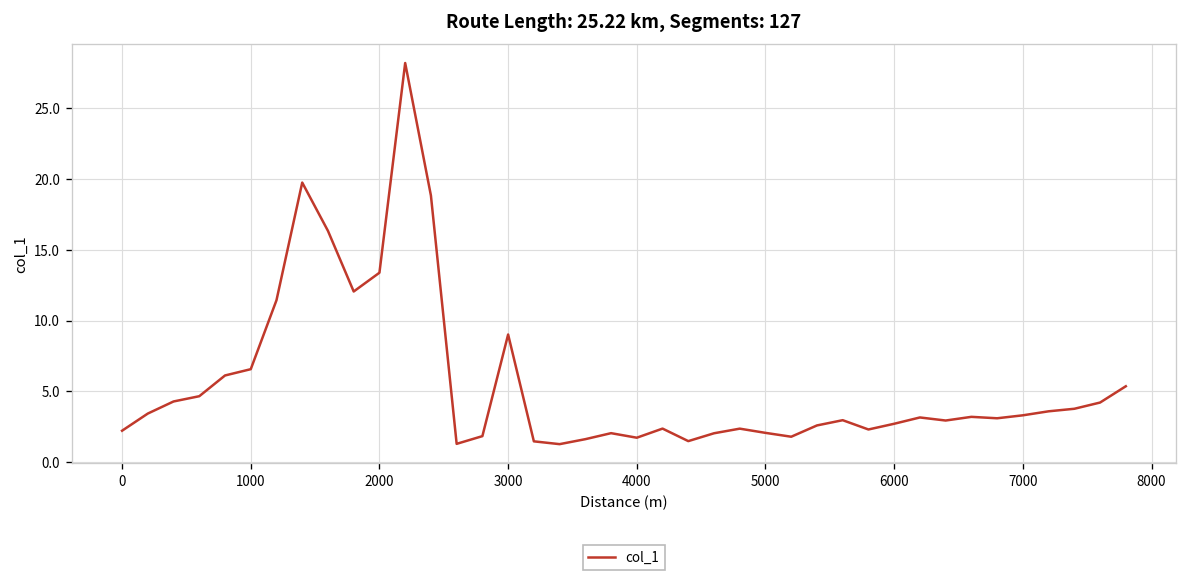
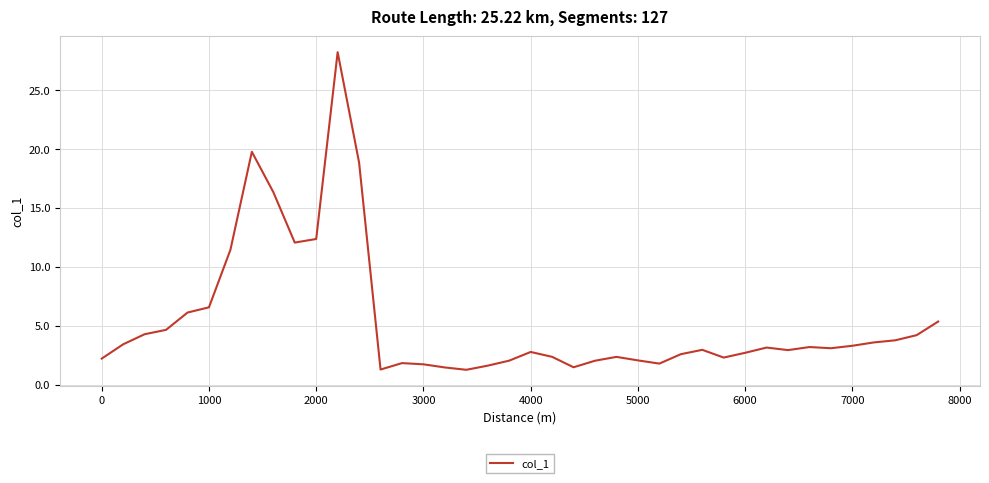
2000: 13.4 -> 12.4
3000: 9.0 -> 1.7
4000: 1.7 -> 2.8
